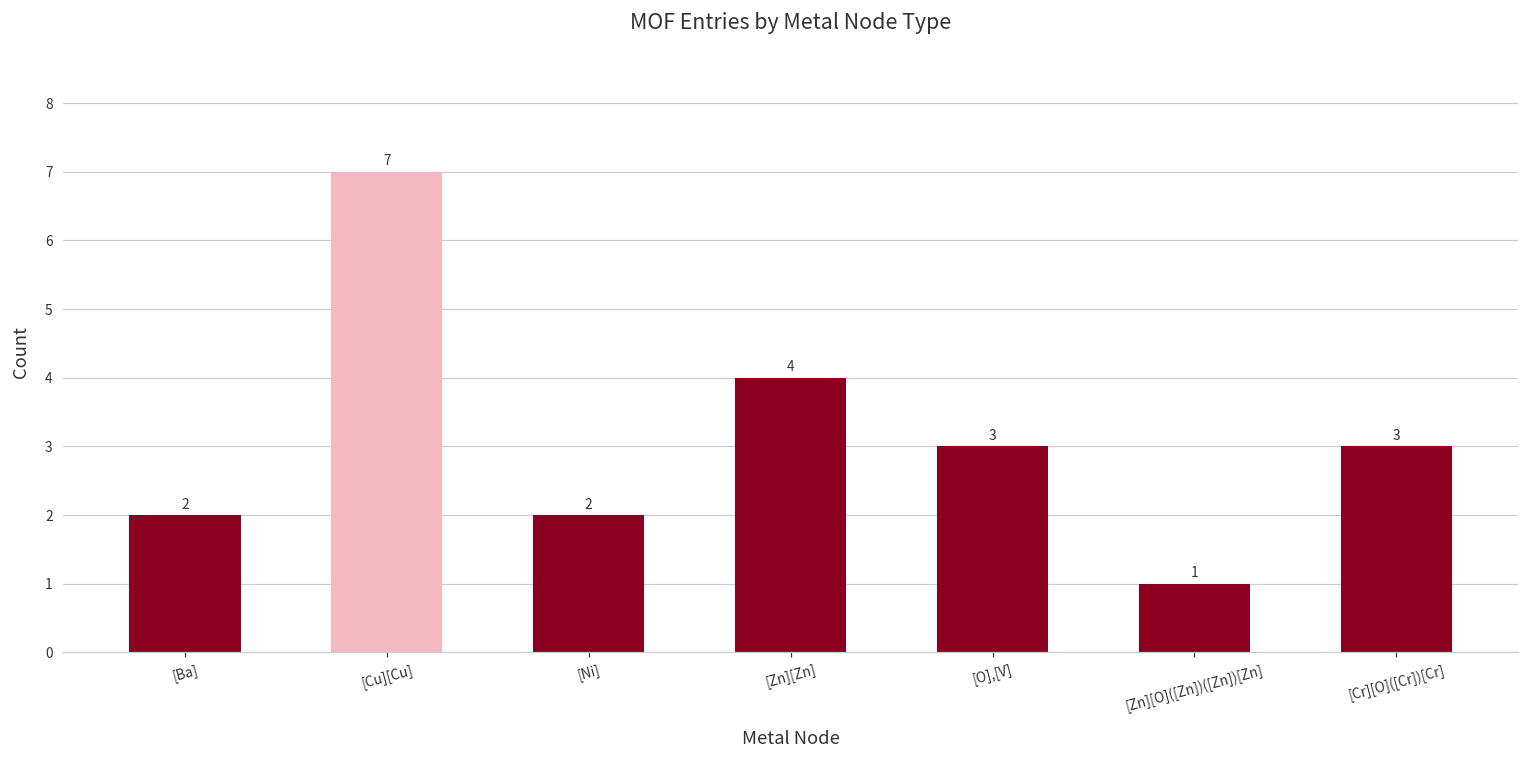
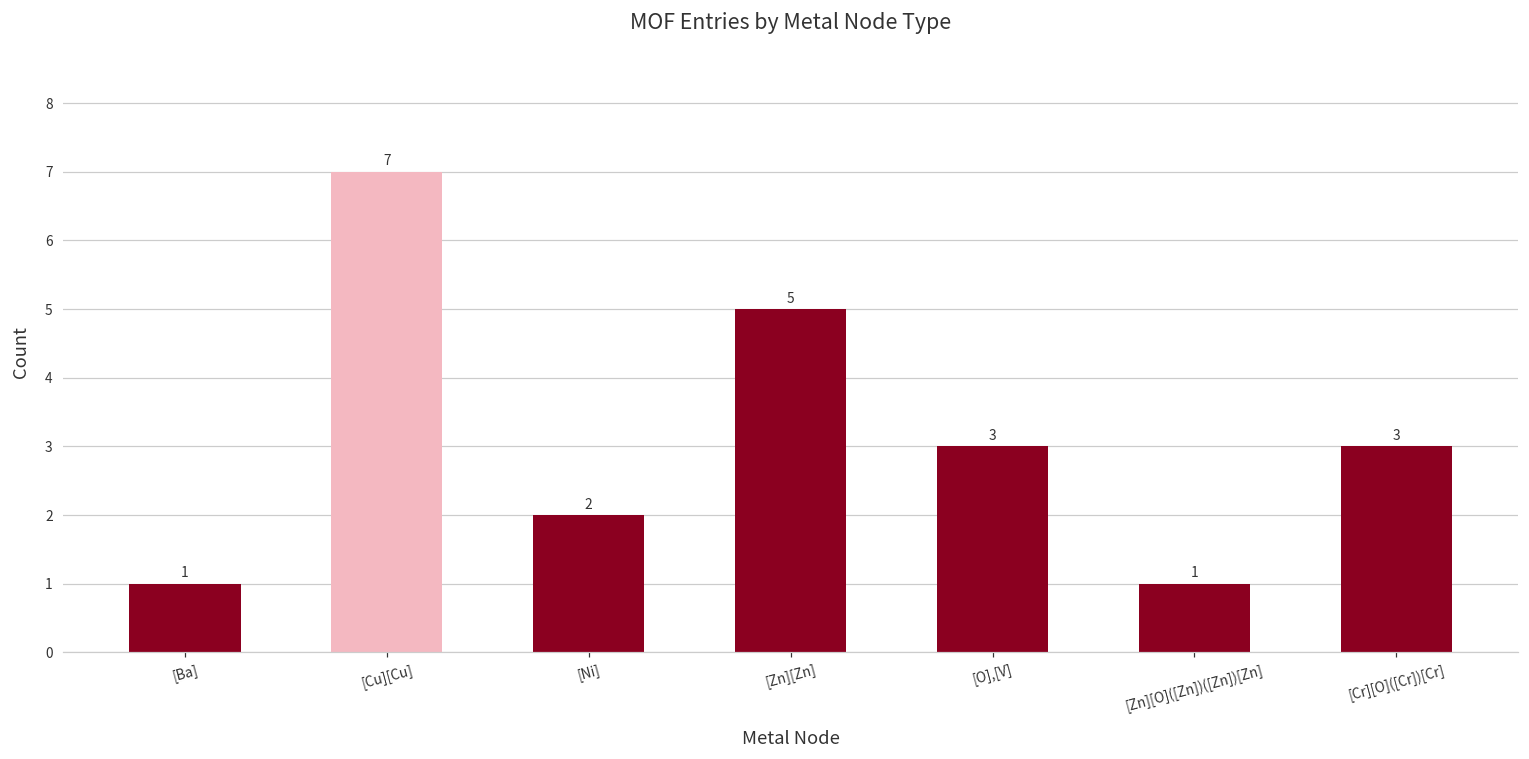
[Ba]: 2 -> 1
[Zn][Zn]: 4 -> 5
